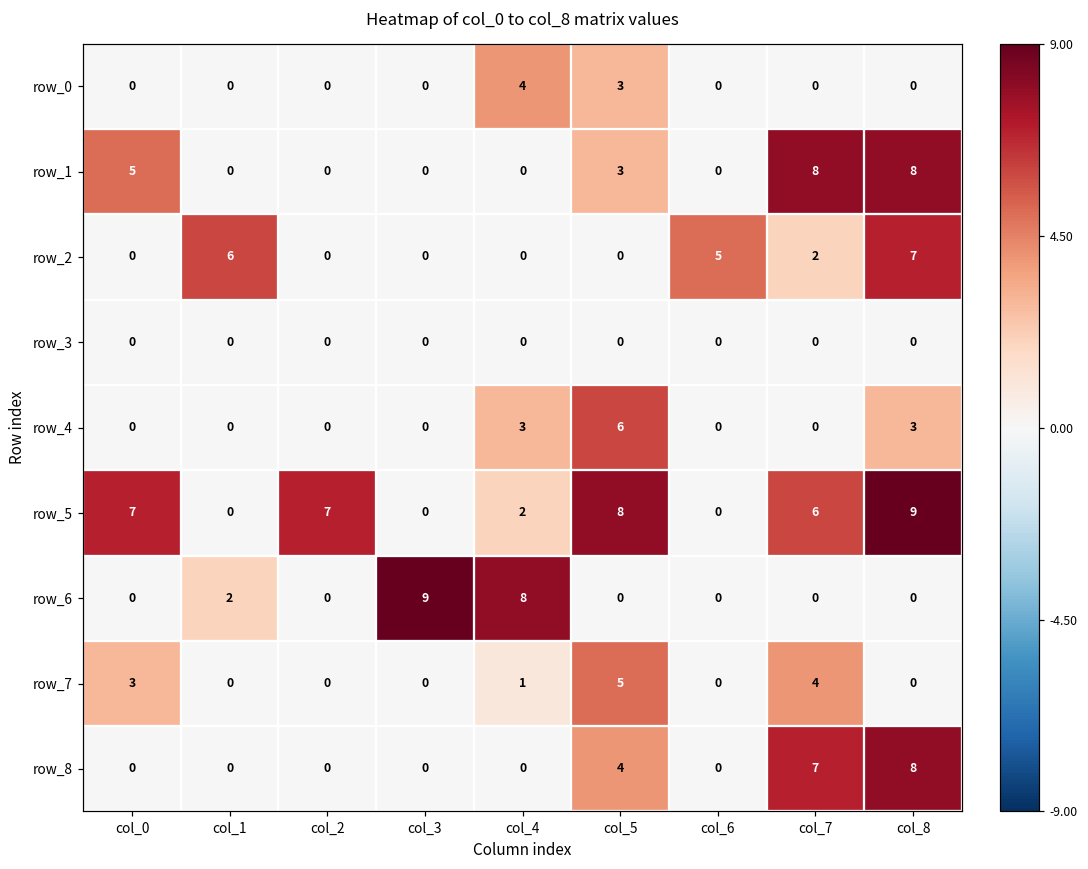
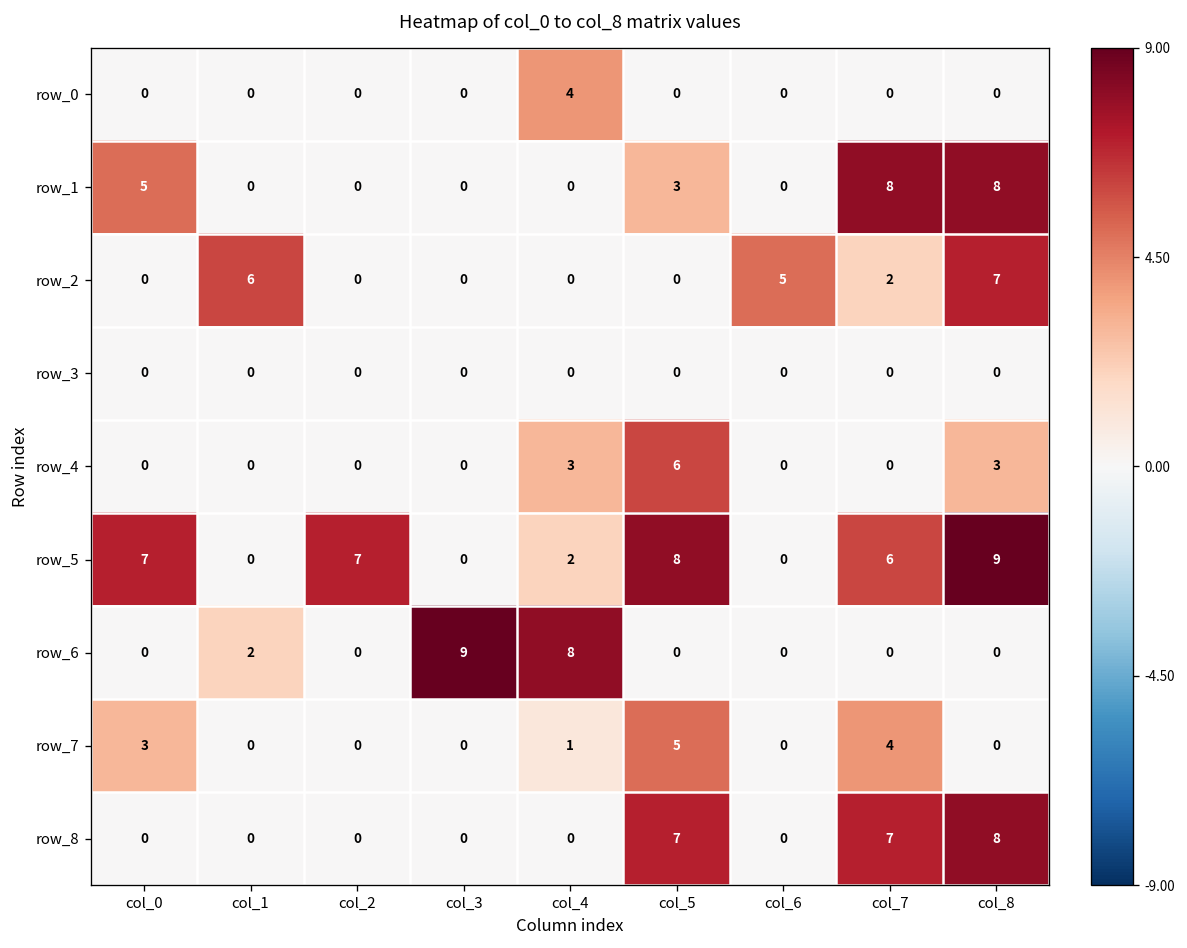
row_0, col_5: 3 -> 0
row_8, col_5: 4 -> 7
